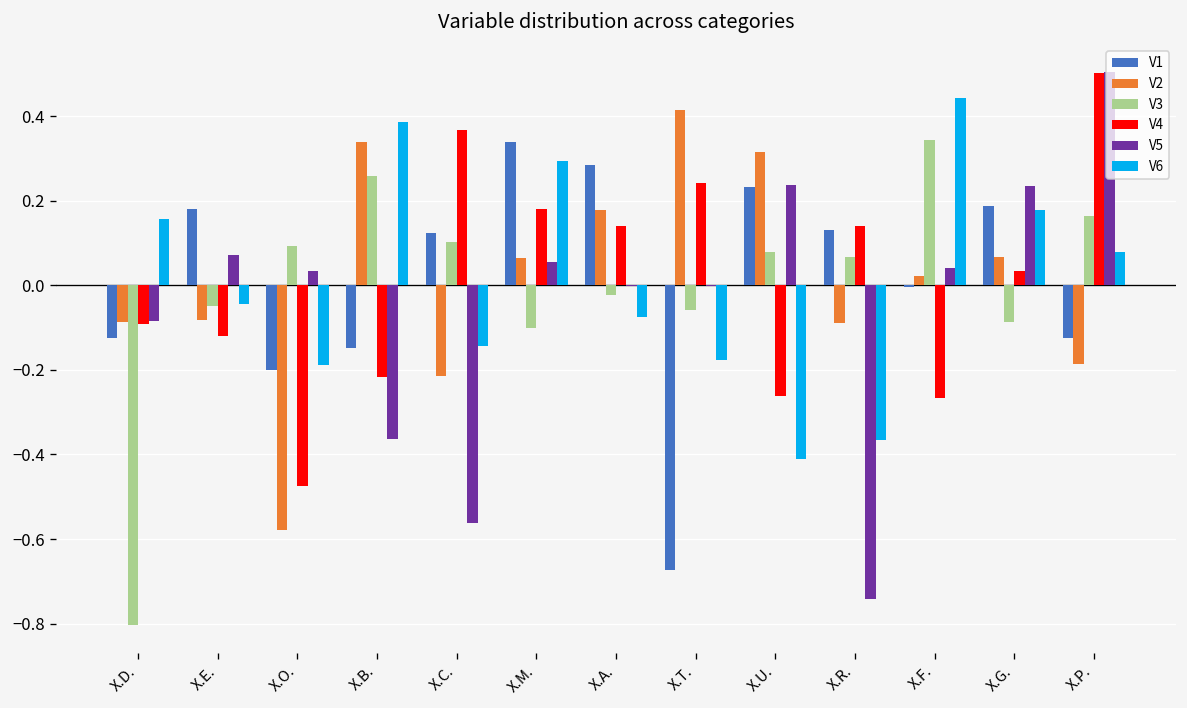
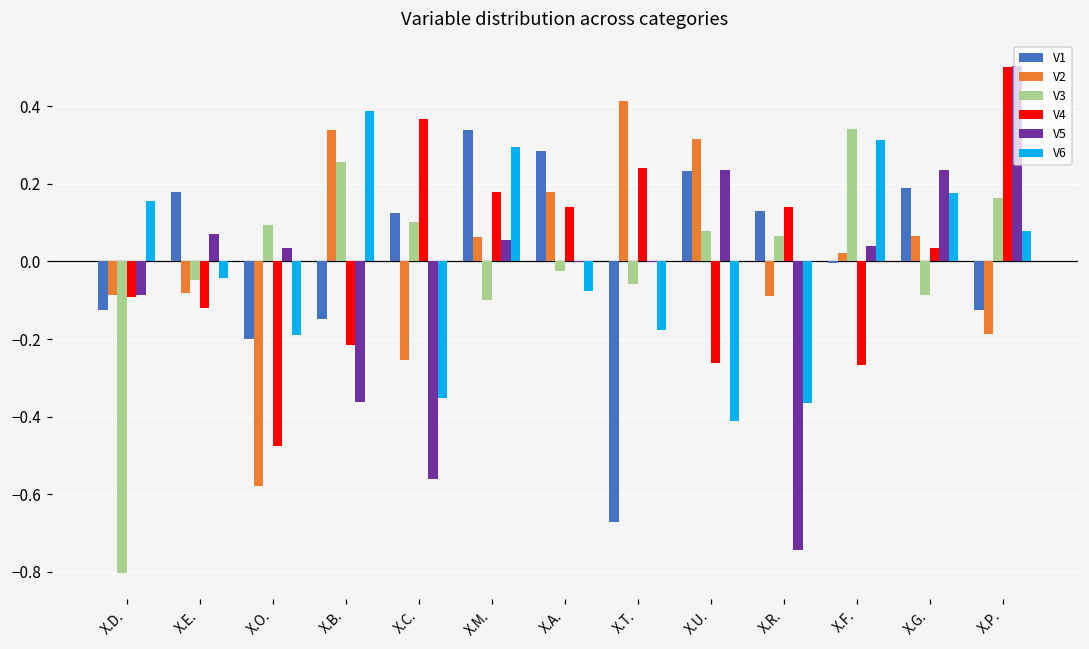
V2, X.C.: -0.21 -> -0.25
V6, X.C.: -0.14 -> -0.35
V6, X.F.: 0.44 -> 0.31
